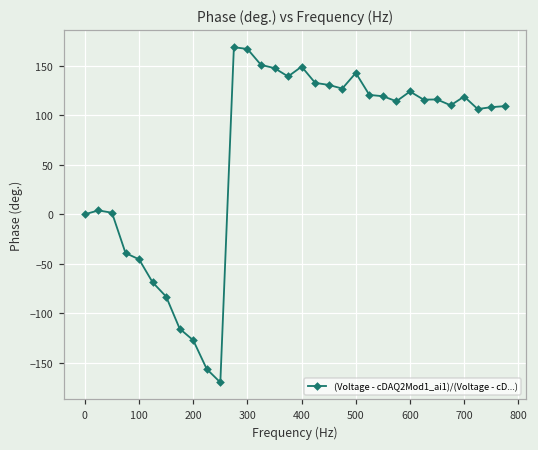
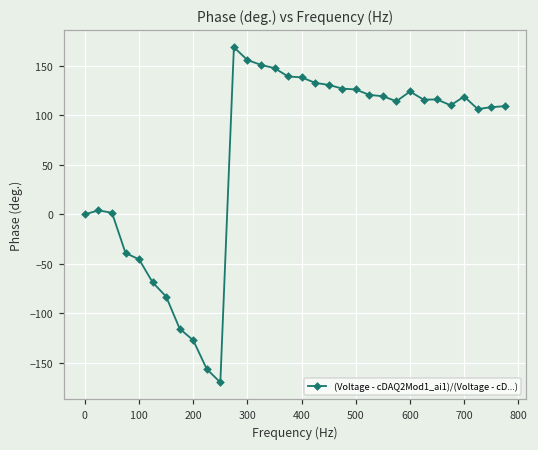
300: 170 -> 160
400: 150 -> 140
500: 140 -> 130
